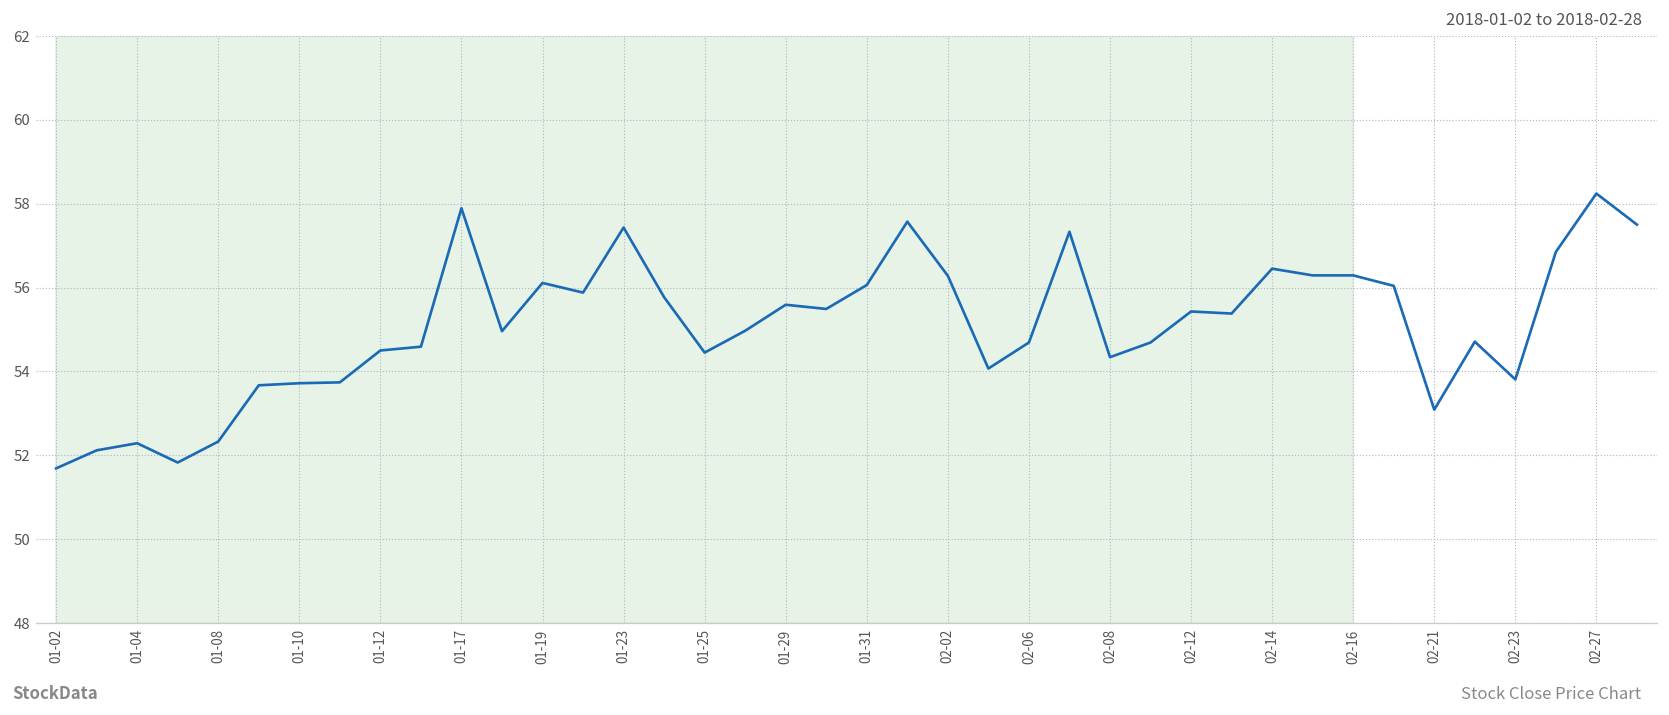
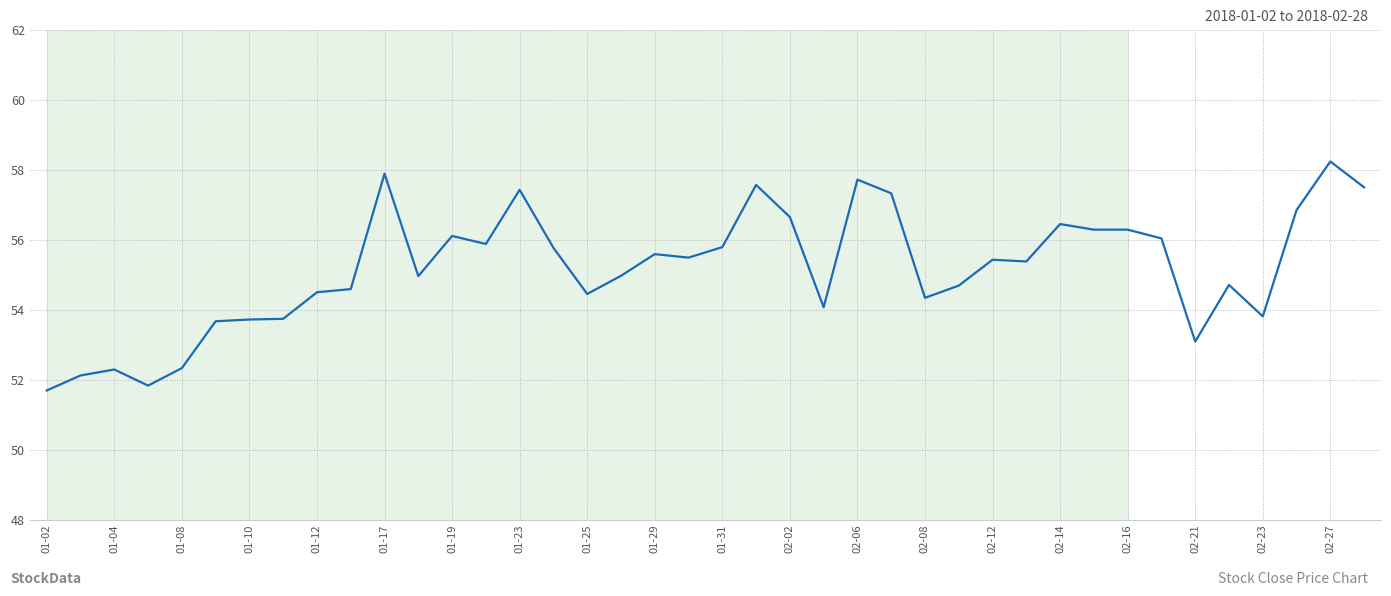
01-31: 56.1 -> 55.8
02-02: 56.3 -> 56.7
02-06: 54.7 -> 57.7
